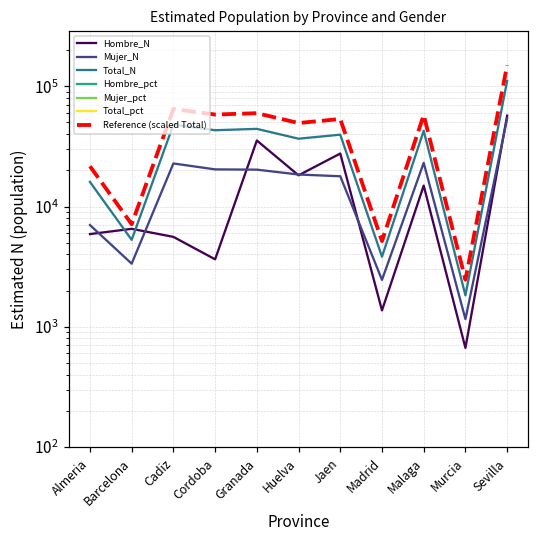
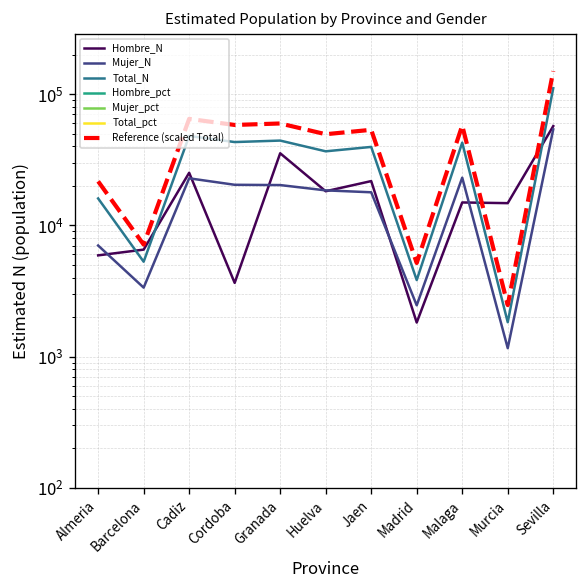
Hombre_N, Cadiz: 6000 -> 25000
Hombre_N, Jaen: 28000 -> 22000
Hombre_N, Madrid: 1400 -> 1800
Hombre_N, Murcia: 700 -> 15000
